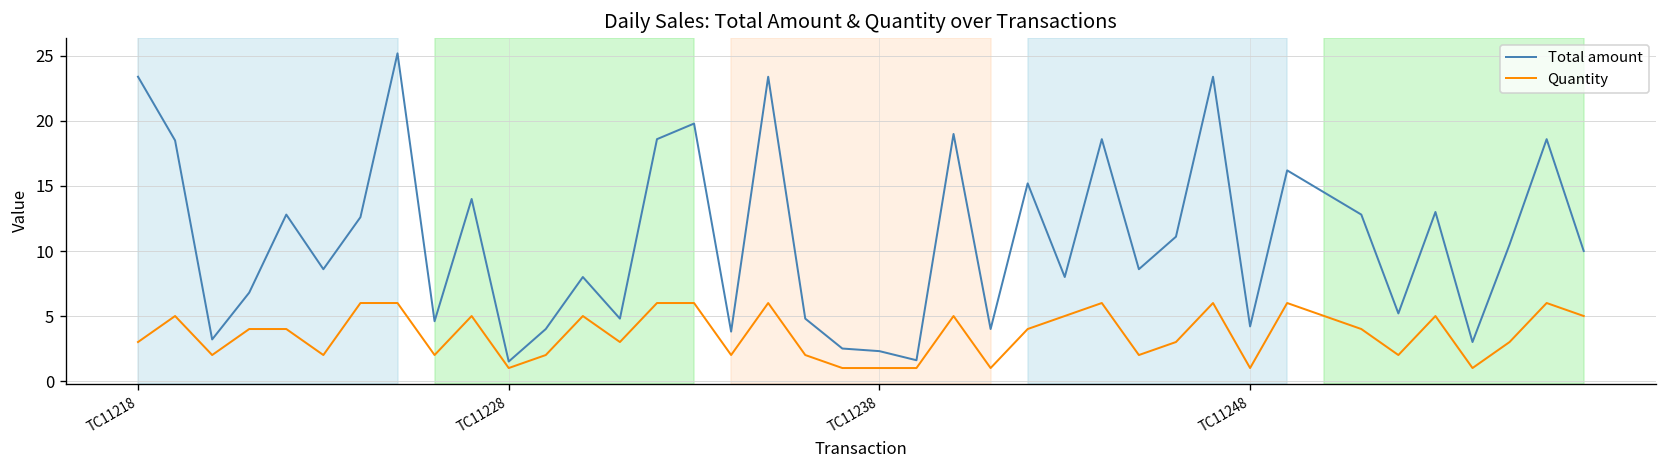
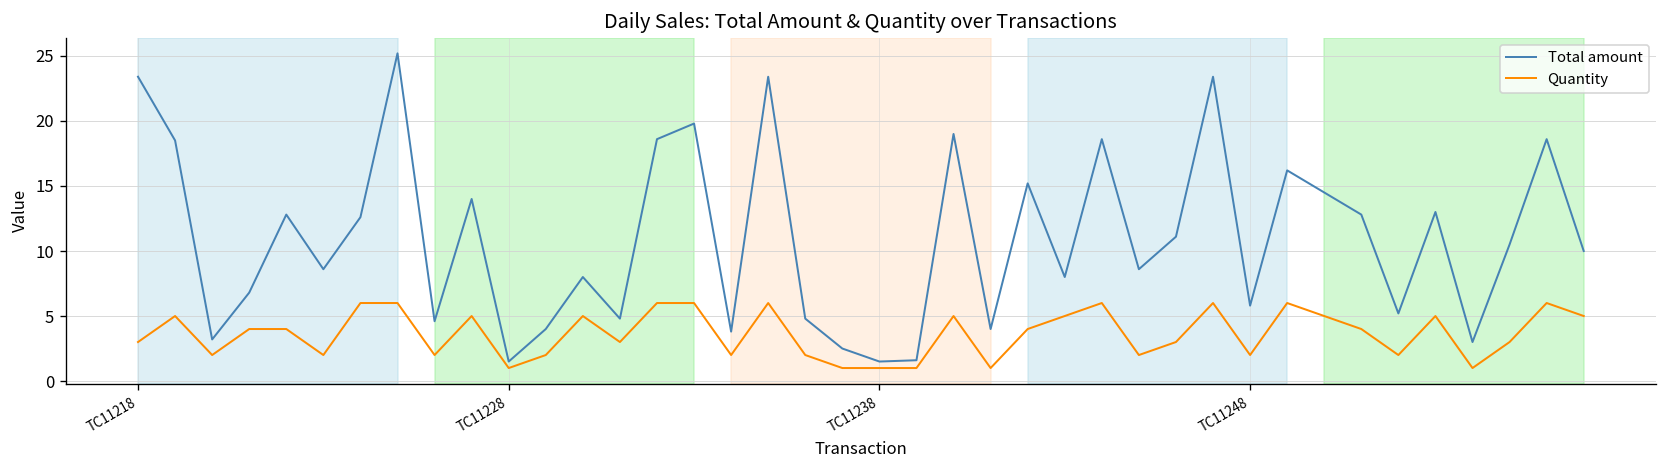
Total amount, TC11238: 2.3 -> 1.5
Total amount, TC11248: 4.2 -> 5.8
Quantity, TC11248: 1 -> 2
